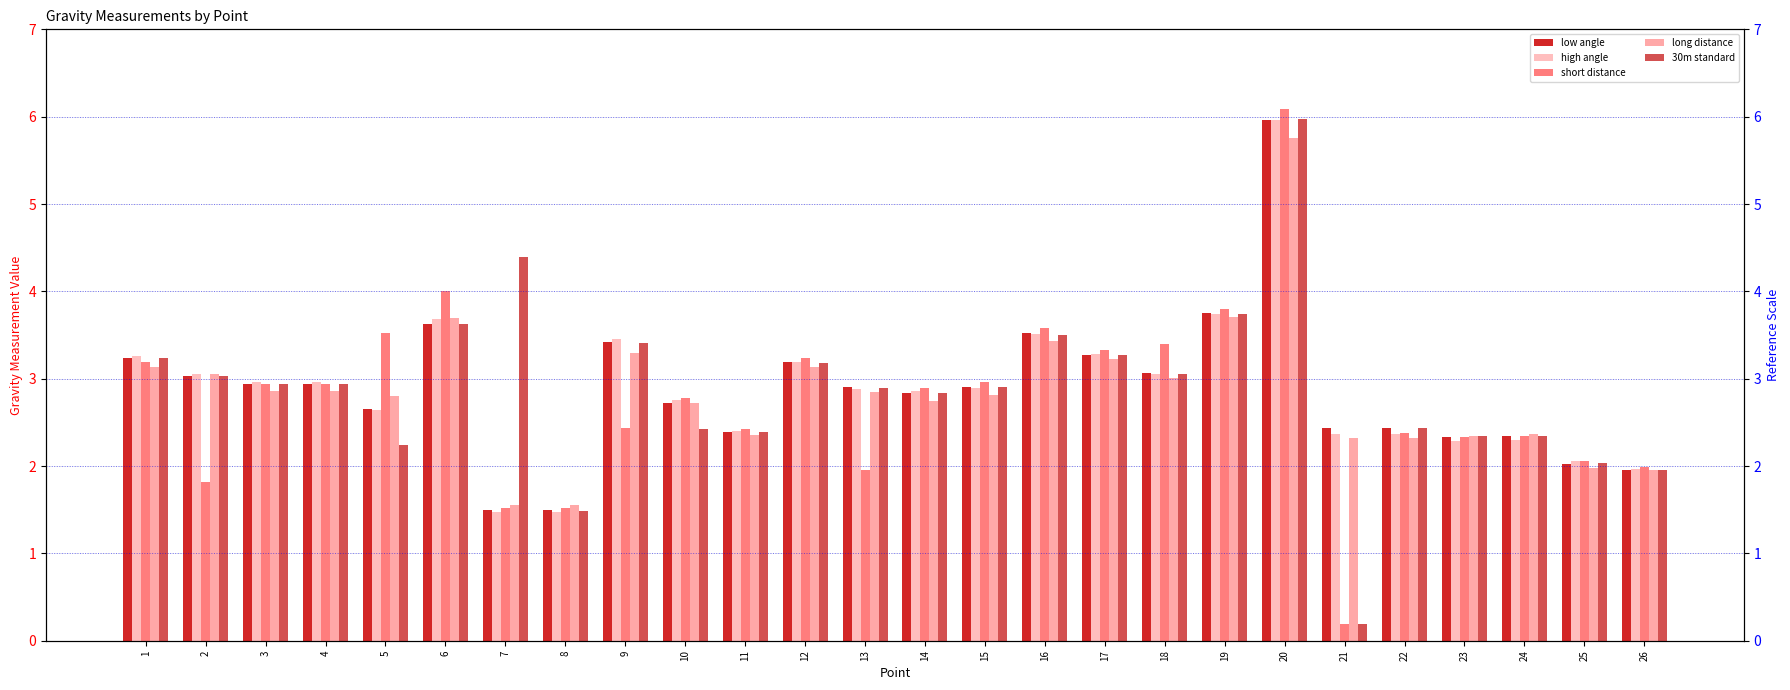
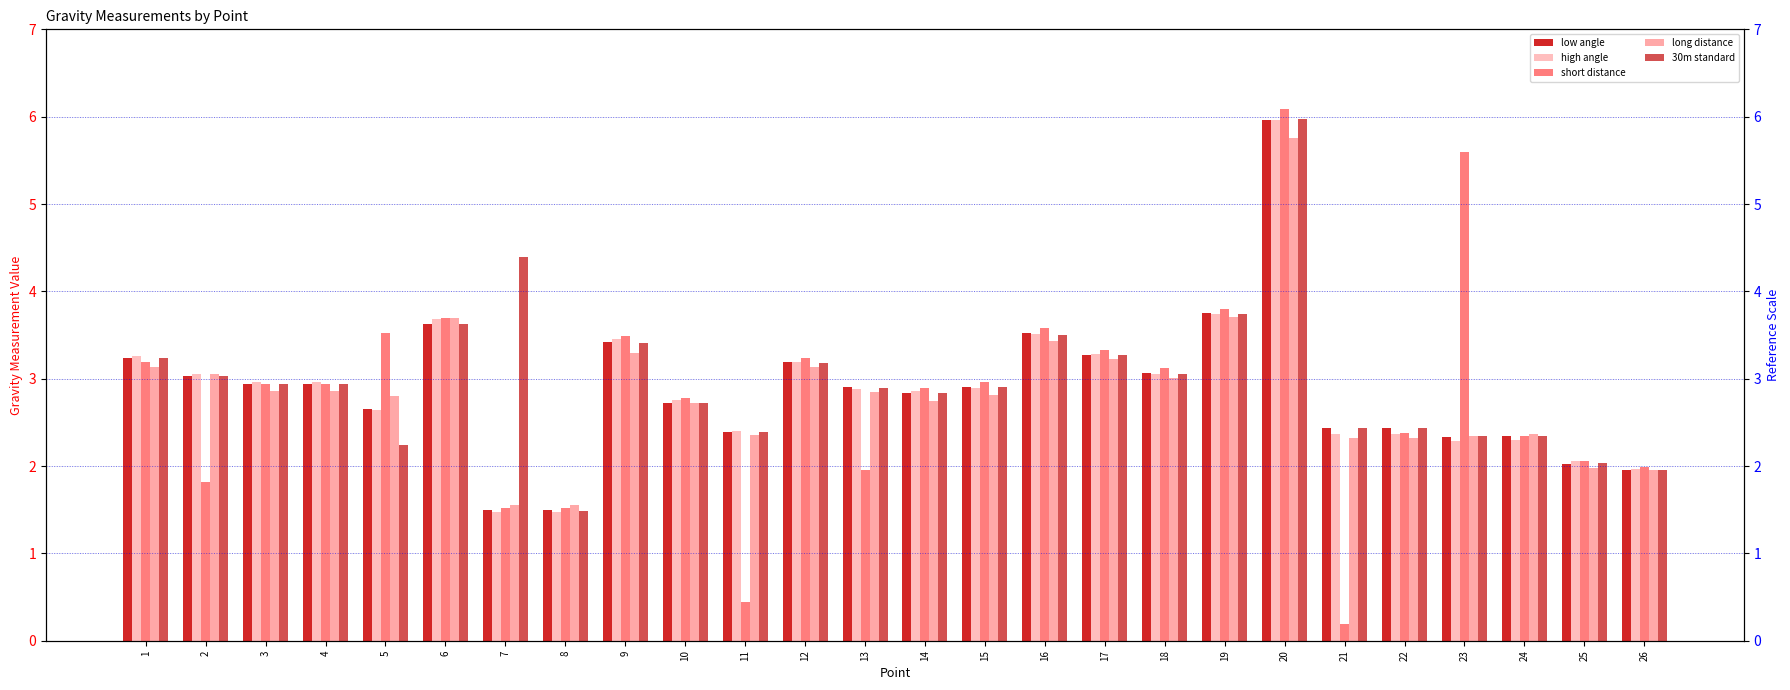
short distance, 6: 4.0 -> 3.7
short distance, 9: 2.4 -> 3.5
30m standard, 10: 2.4 -> 2.7
short distance, 11: 2.4 -> 0.4
short distance, 18: 3.4 -> 3.1
30m standard, 21: 0.2 -> 2.4
short distance, 23: 2.3 -> 5.6
